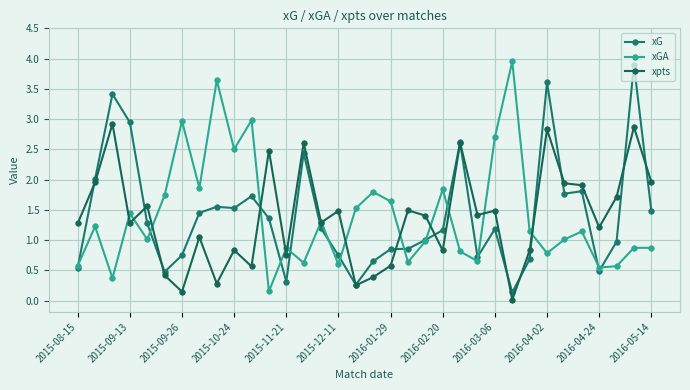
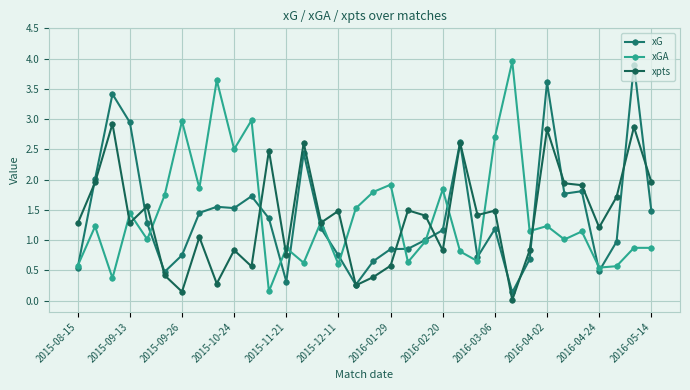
xGA, 2016-01-29: 1.6 -> 1.9
xGA, 2016-04-02: 0.8 -> 1.2
